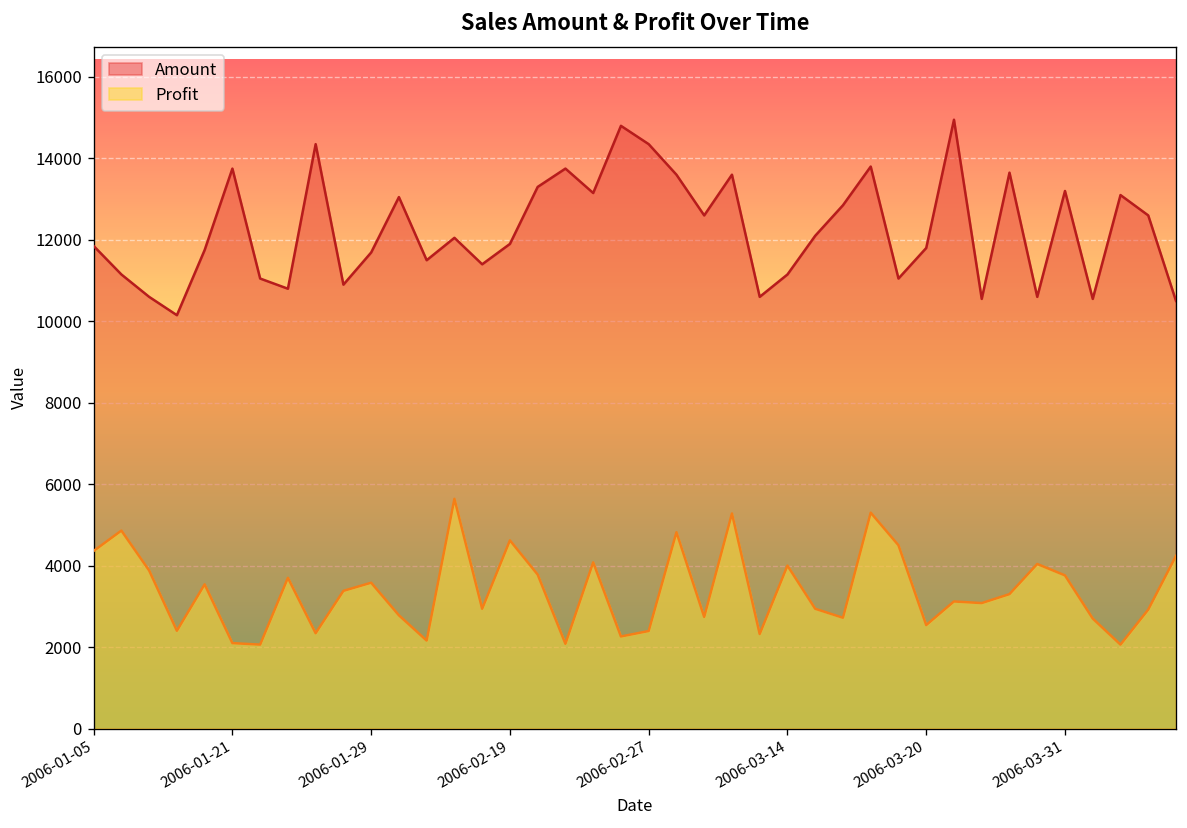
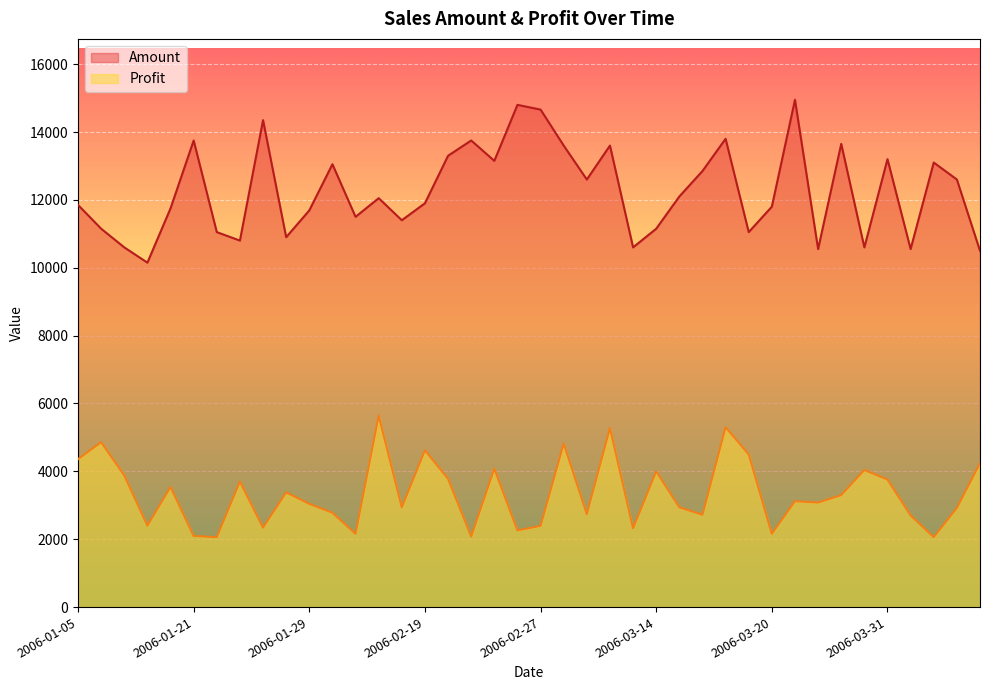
Profit, 2006-01-29: 3600 -> 3000
Amount, 2006-02-27: 14400 -> 14700
Profit, 2006-03-20: 2500 -> 2200
